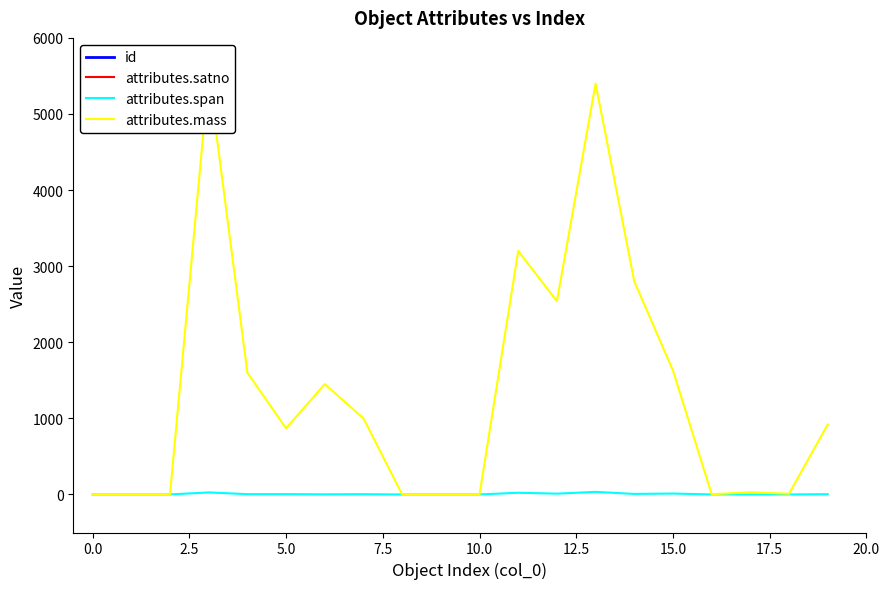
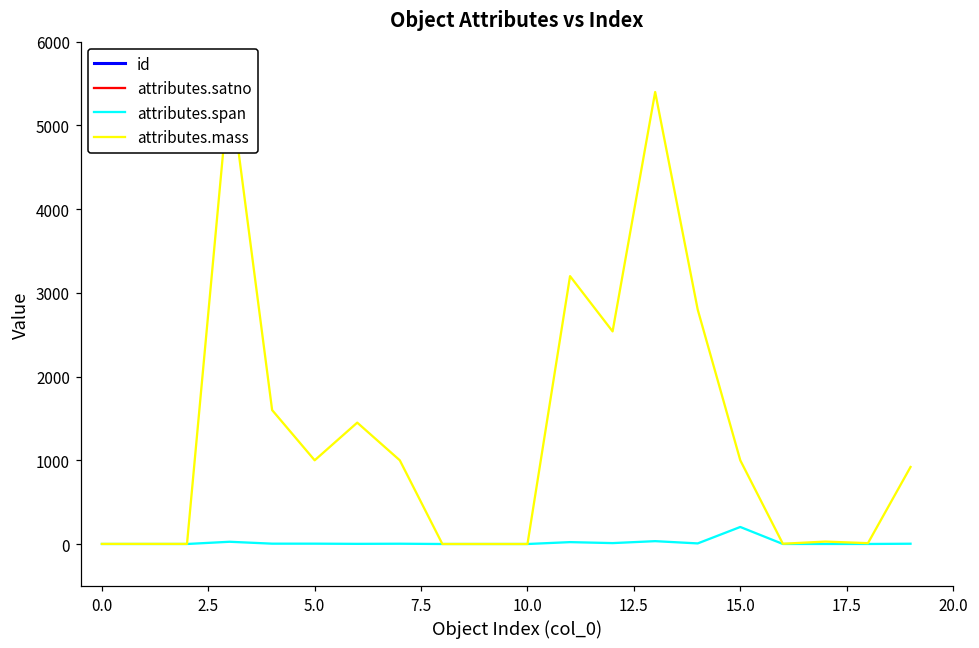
attributes.mass, 5.0: 900 -> 1000
attributes.span, 15.0: 0 -> 200
attributes.mass, 15.0: 1600 -> 1000
